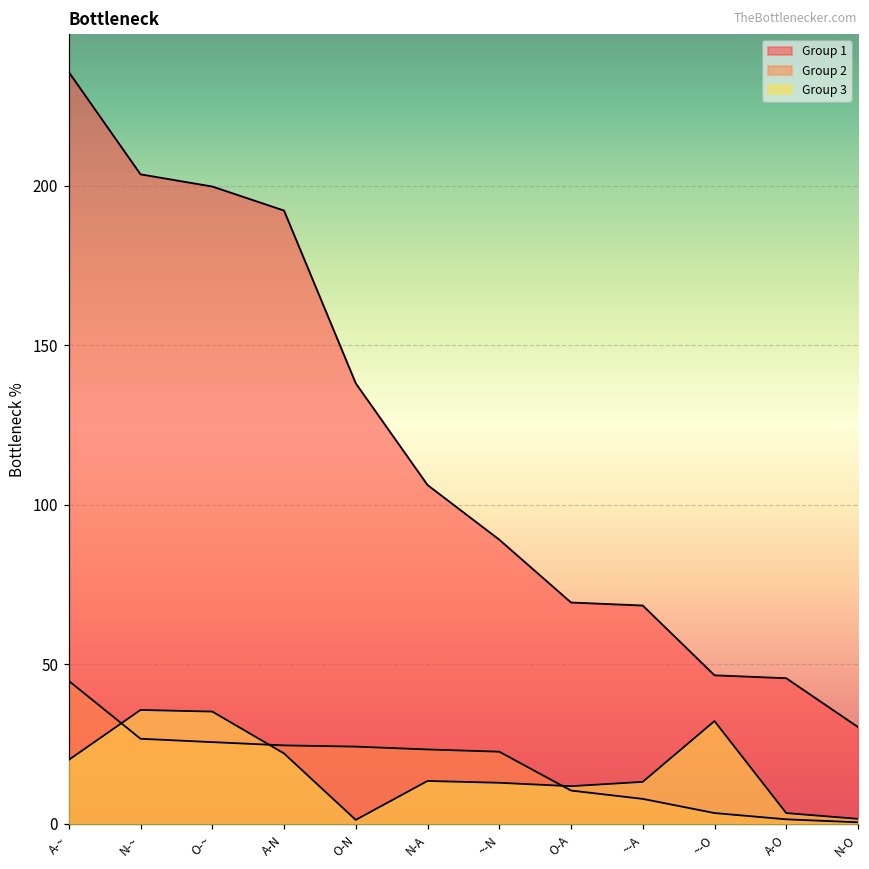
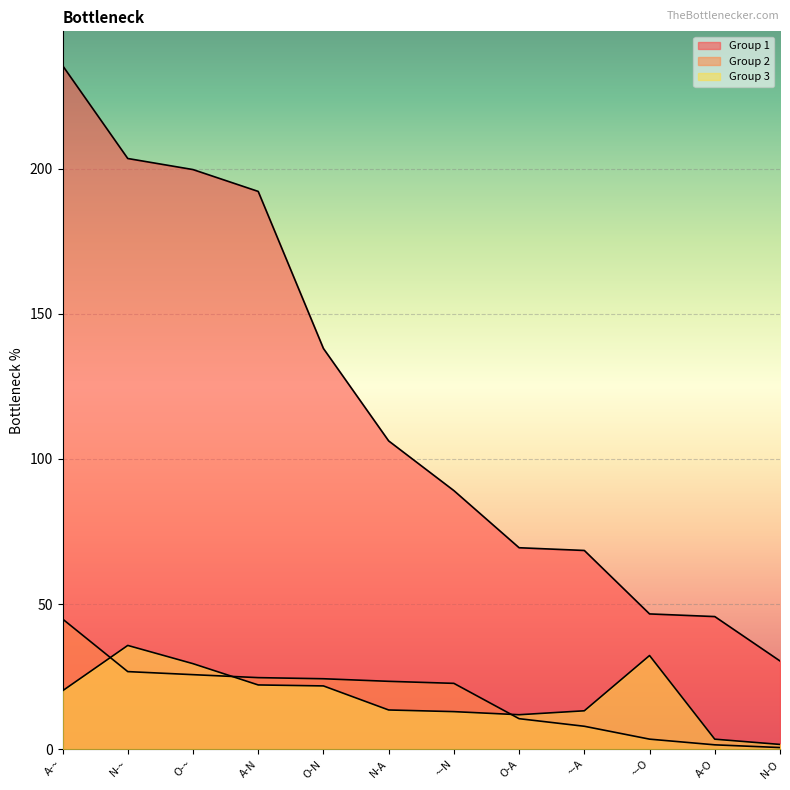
Group 3, O-~: 35 -> 29
Group 3, O-N: 1 -> 22
